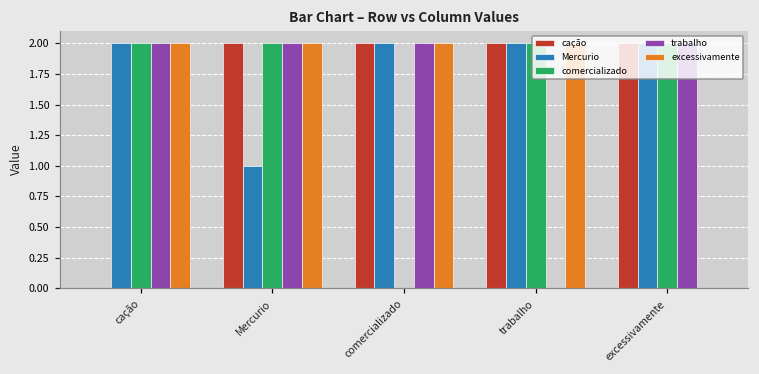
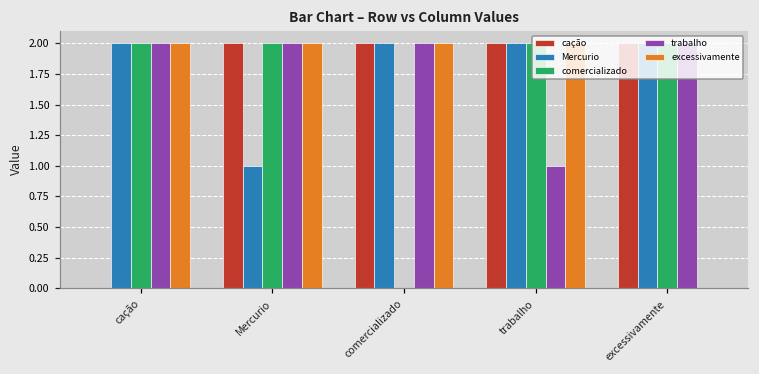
trabalho, trabalho: 0 -> 1
